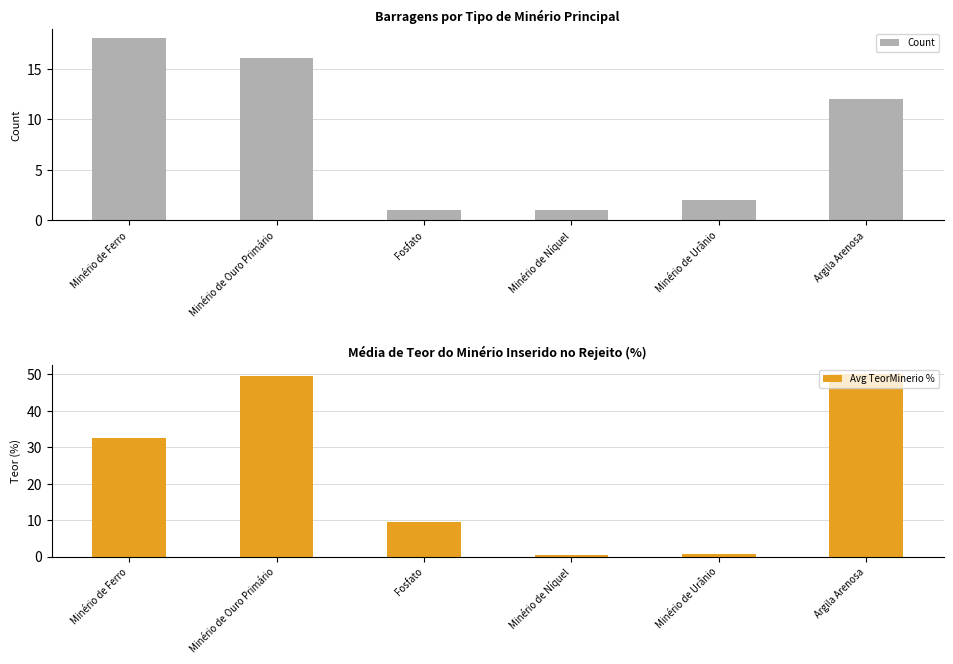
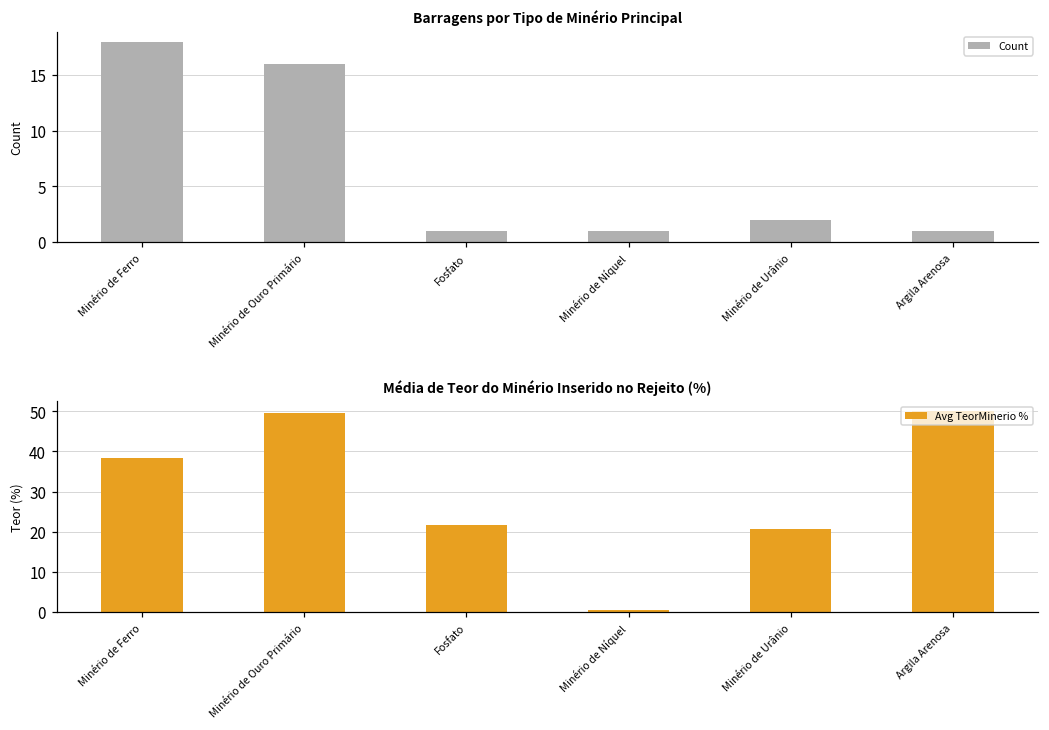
Barragens por Tipo de Minério Principal, Argila Arenosa: 12 -> 1
Média de Teor do Minério Inserido no Rejeito (%), Minério de Ferro: 32 -> 38
Média de Teor do Minério Inserido no Rejeito (%), Fosfato: 9 -> 22
Média de Teor do Minério Inserido no Rejeito (%), Minério de Urânio: 1 -> 21
